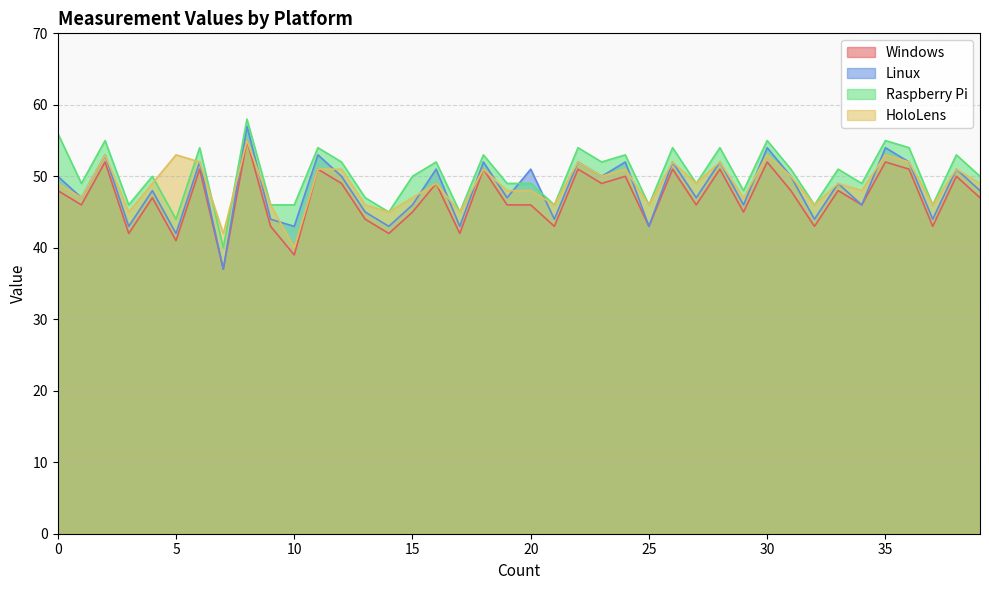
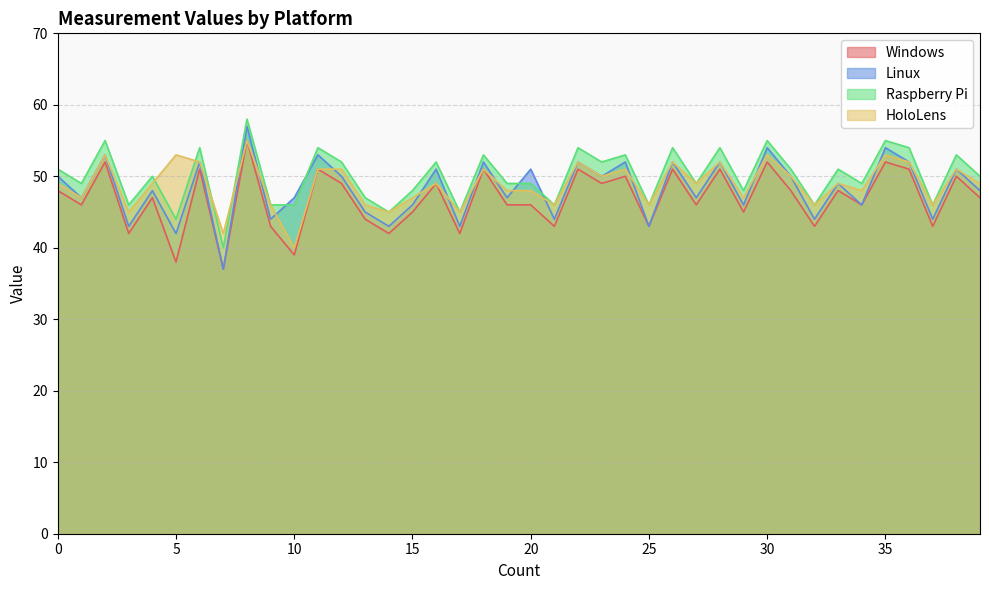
Raspberry Pi, 0: 56 -> 51
Windows, 5: 41 -> 38
Linux, 10: 43 -> 47
Raspberry Pi, 15: 50 -> 48
